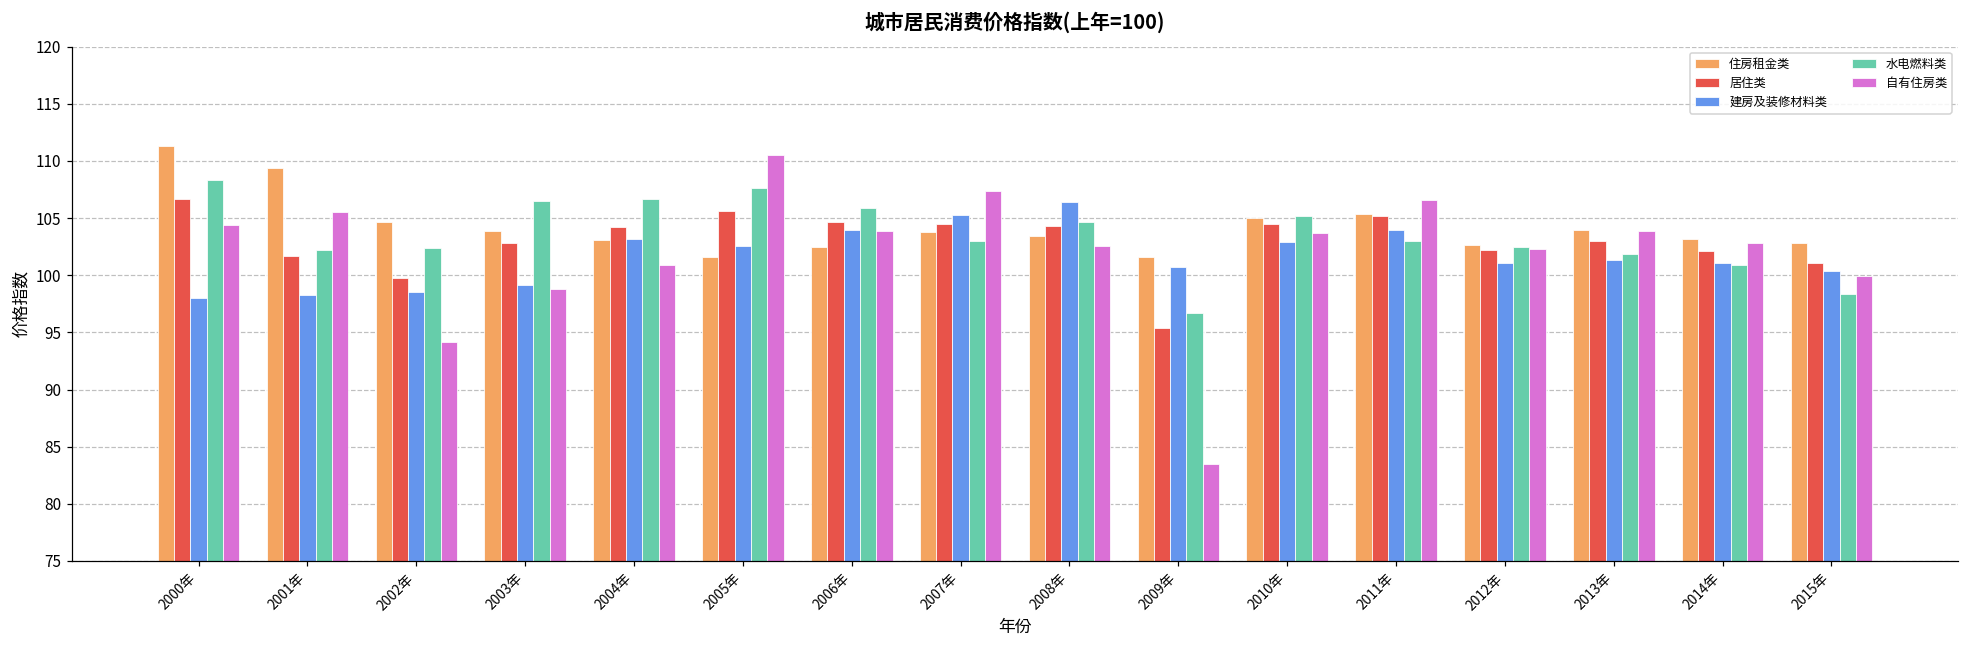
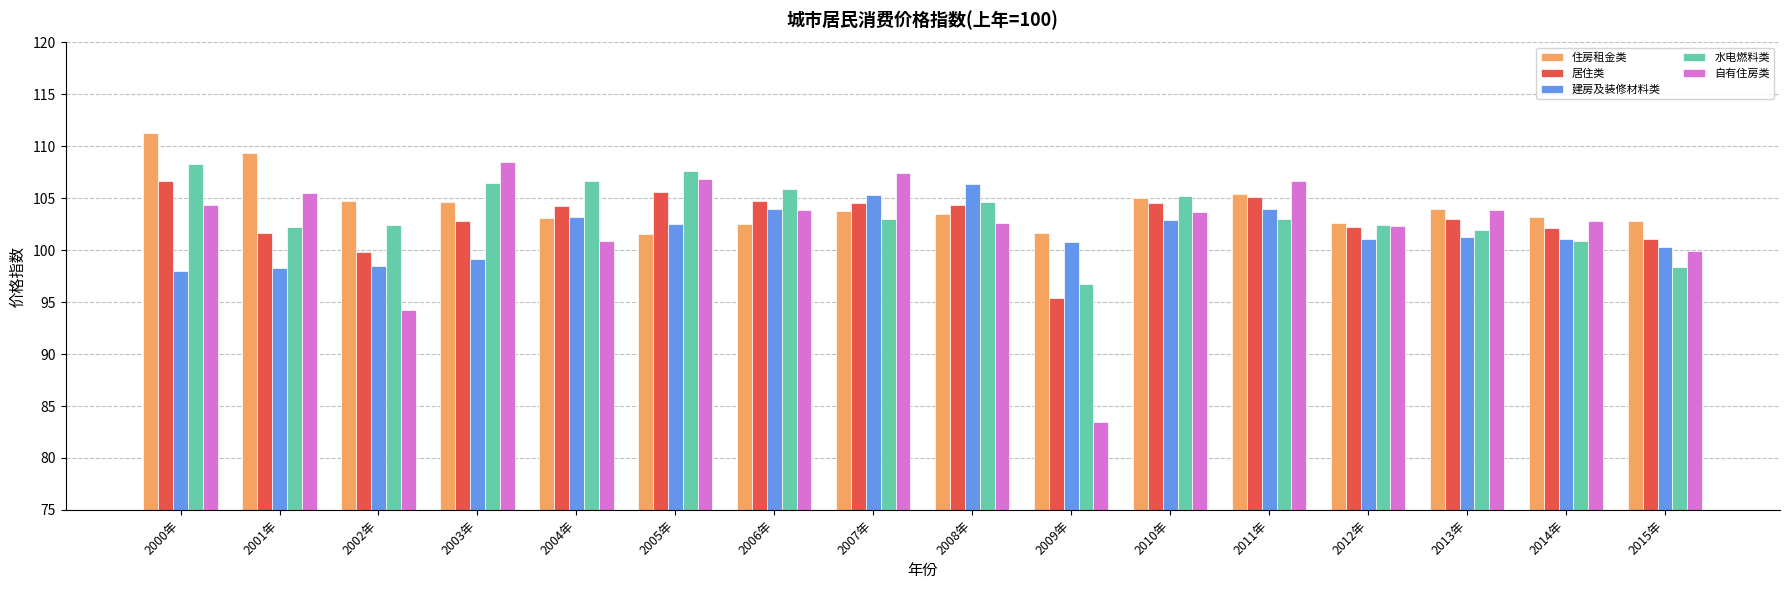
住房租金类, 2003年: 103.8 -> 104.7
自有住房类, 2003年: 98.8 -> 108.5
自有住房类, 2005年: 110.5 -> 106.8
